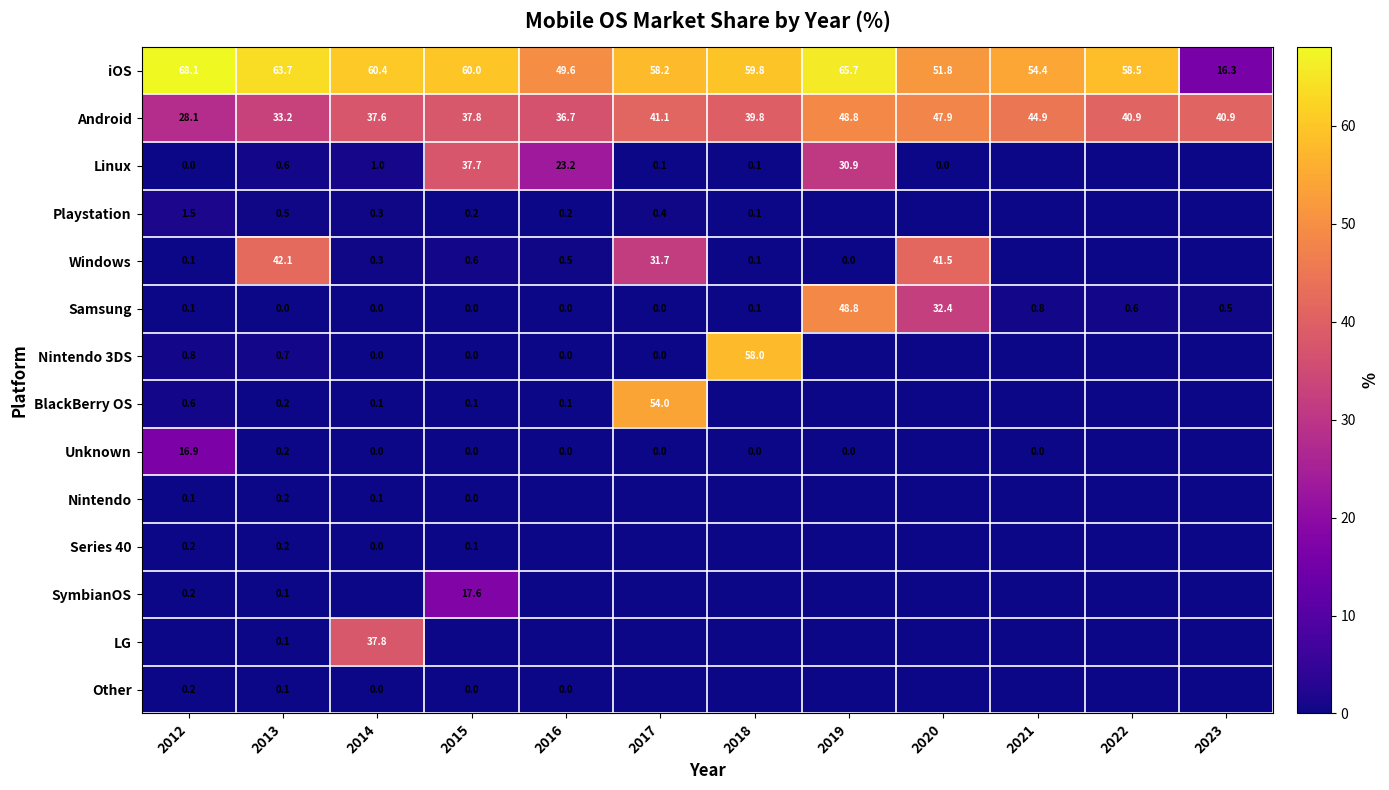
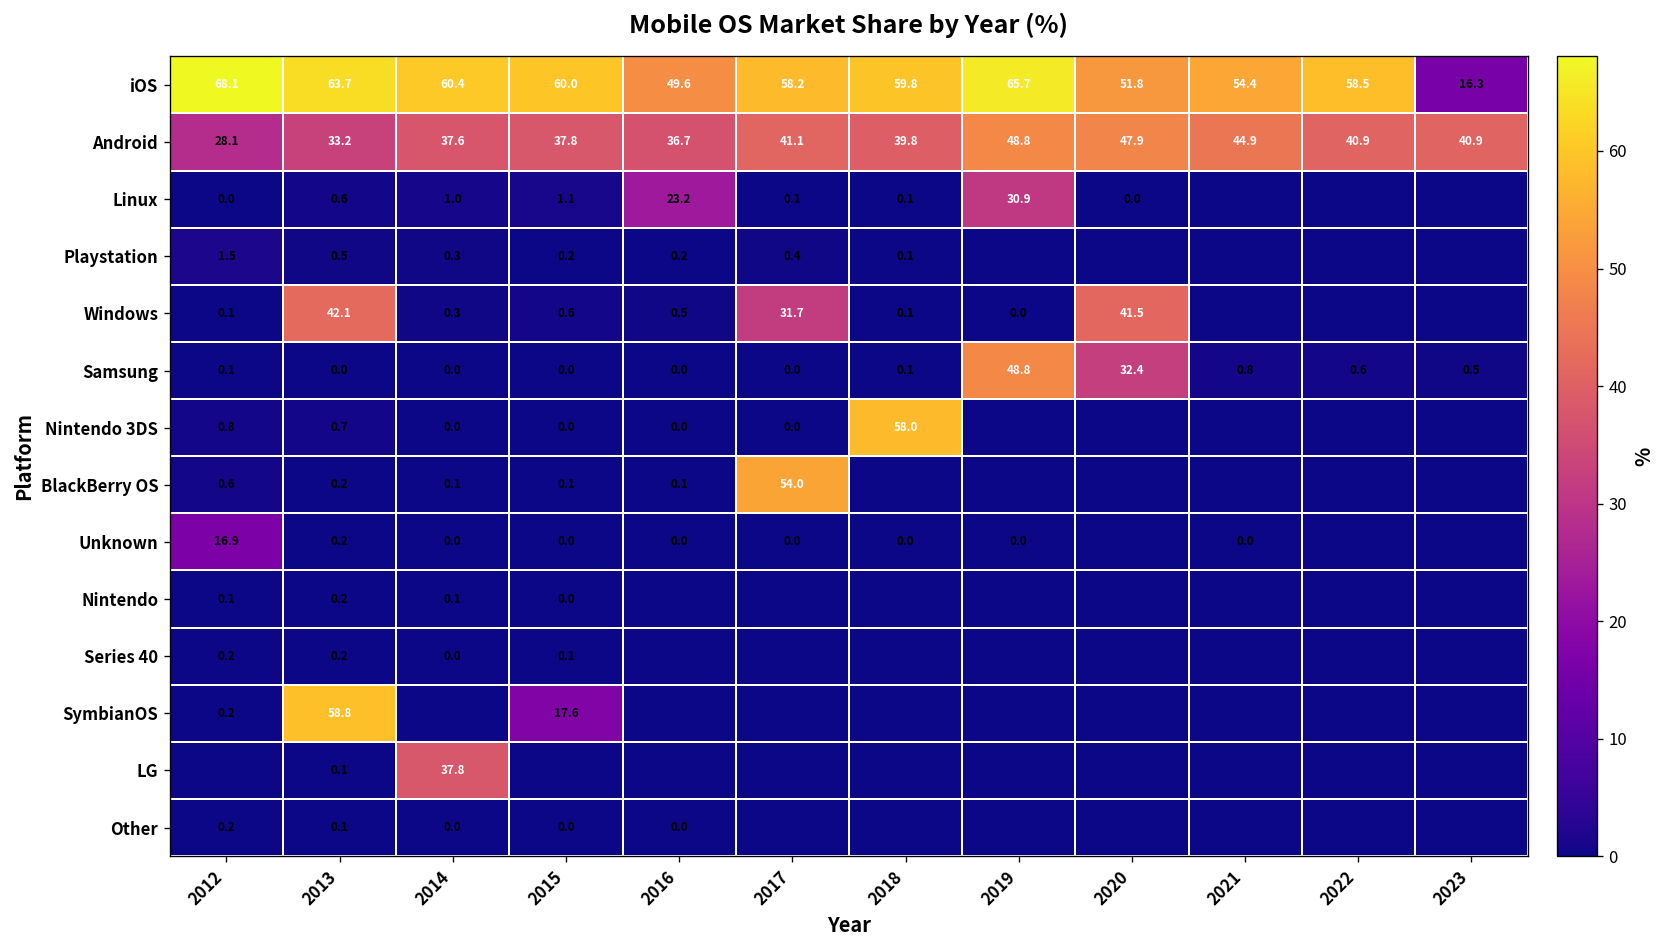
Linux, 2015: 37.7 -> 1.1
SymbianOS, 2013: 0.1 -> 58.8
